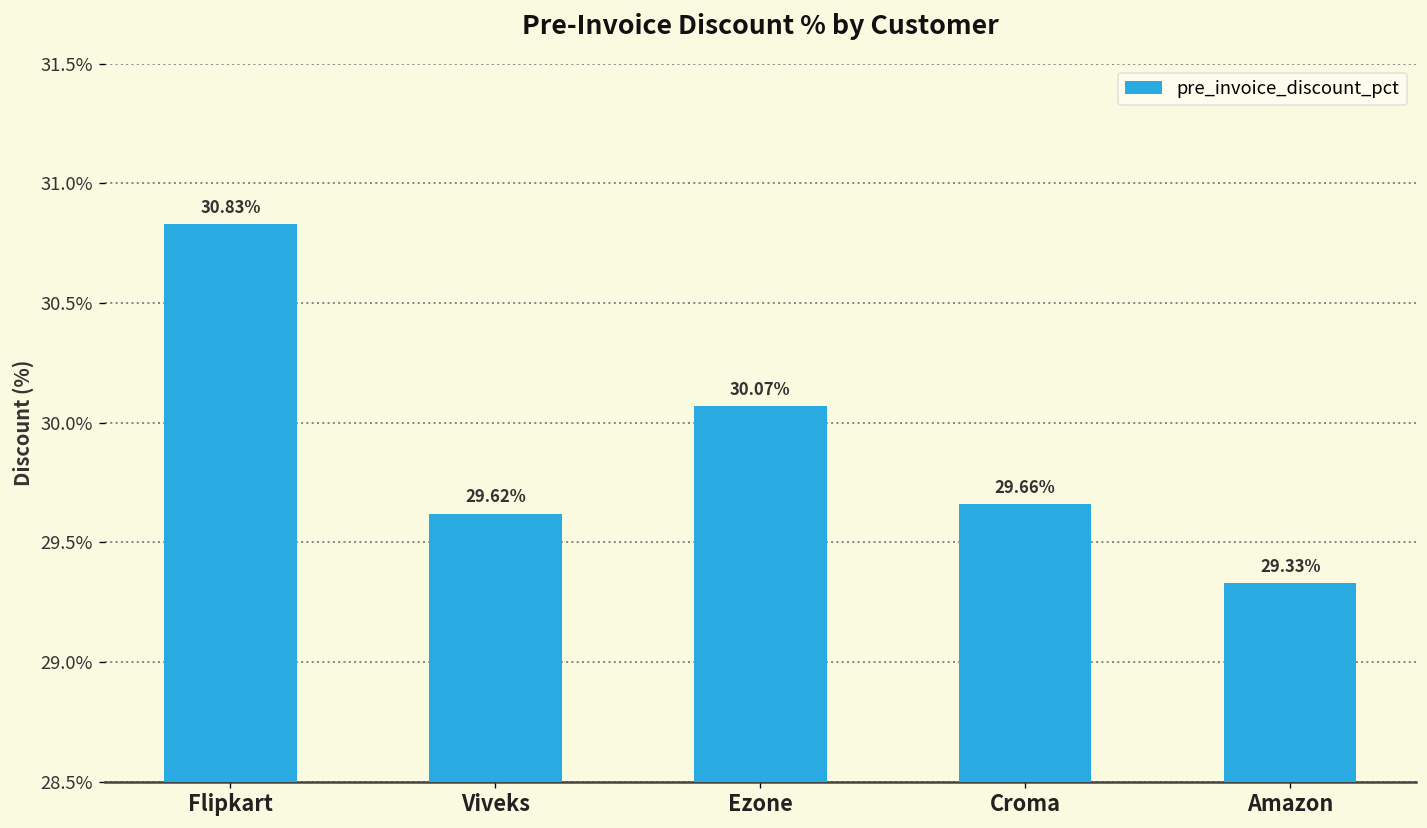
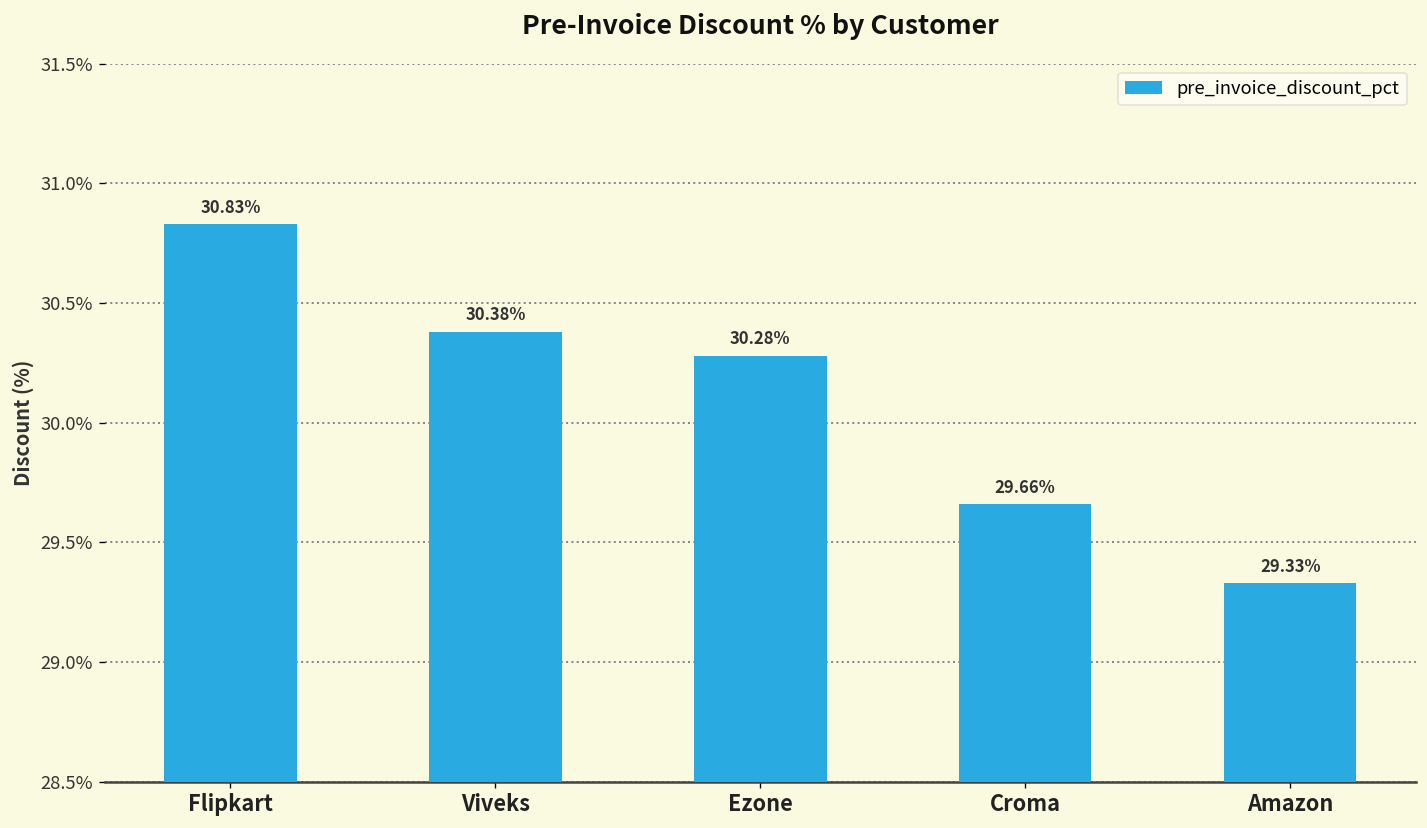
Viveks: 29.62% -> 30.38%
Ezone: 30.07% -> 30.28%
